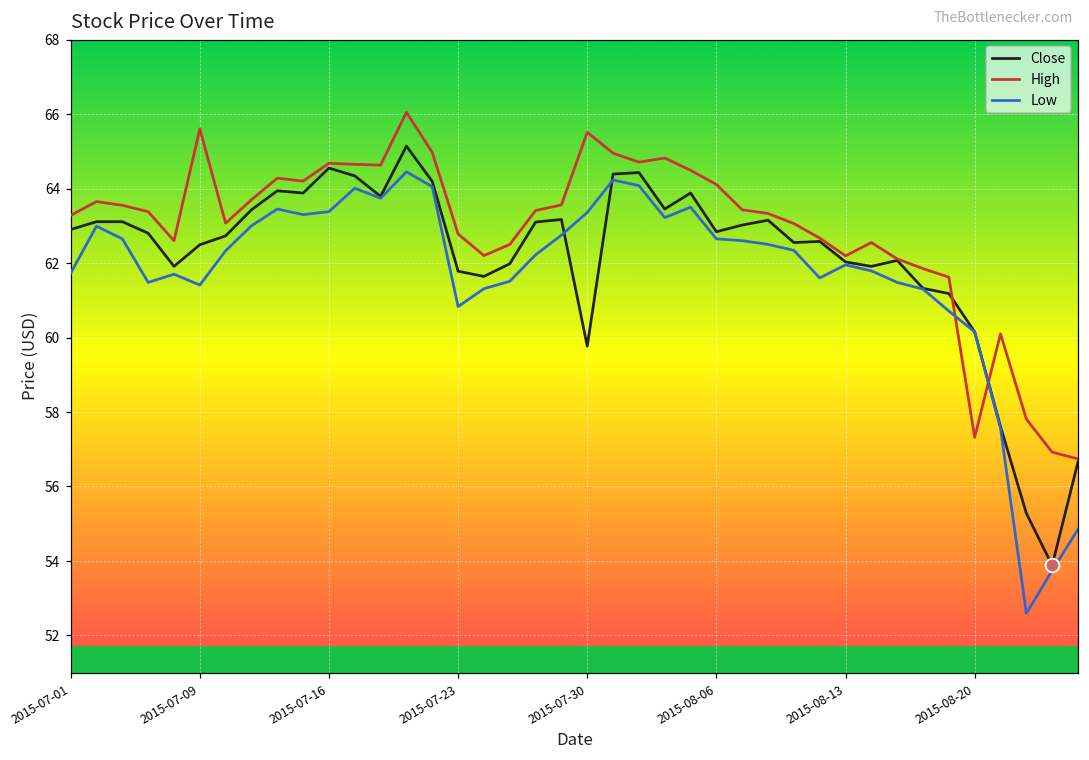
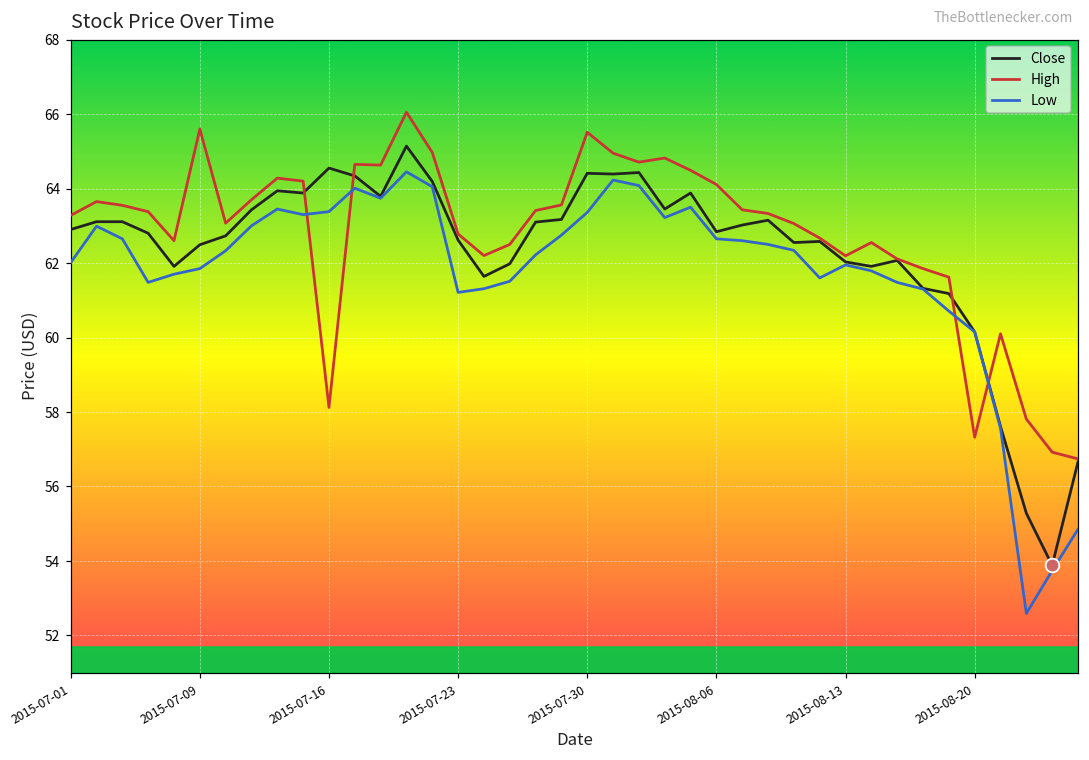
Low, 2015-07-01: 61.7 -> 62.0
Low, 2015-07-09: 61.4 -> 61.8
High, 2015-07-16: 64.7 -> 58.1
Close, 2015-07-23: 61.8 -> 62.6
Low, 2015-07-23: 60.8 -> 61.2
Close, 2015-07-30: 59.8 -> 64.4
